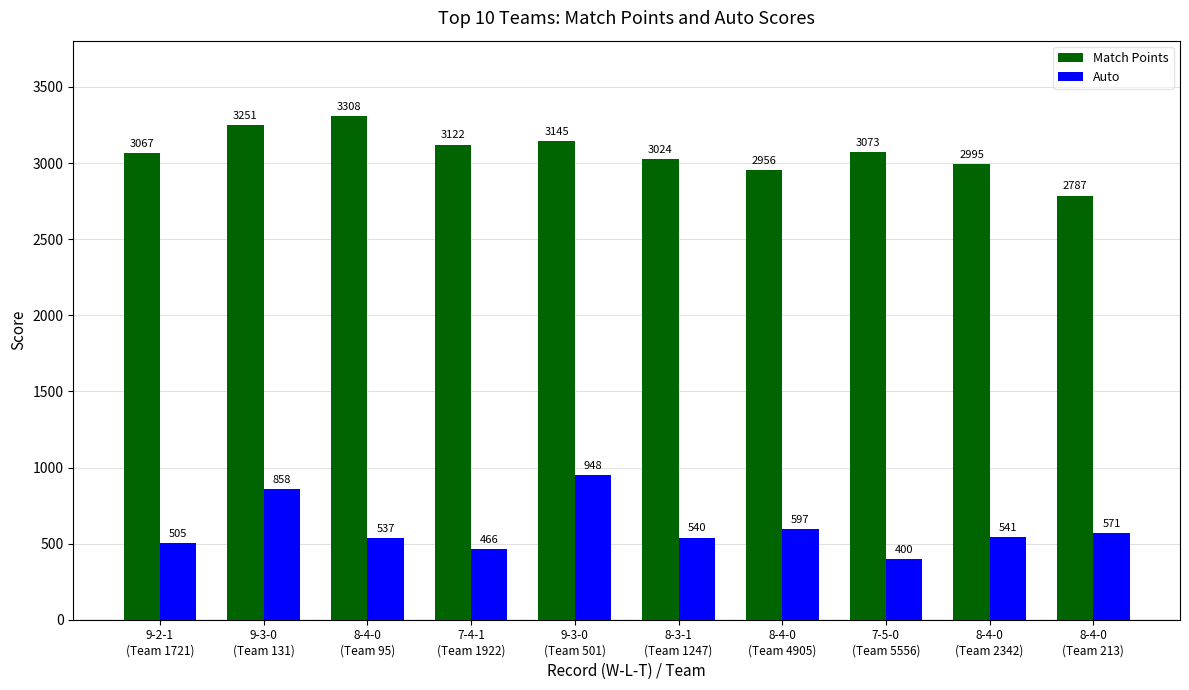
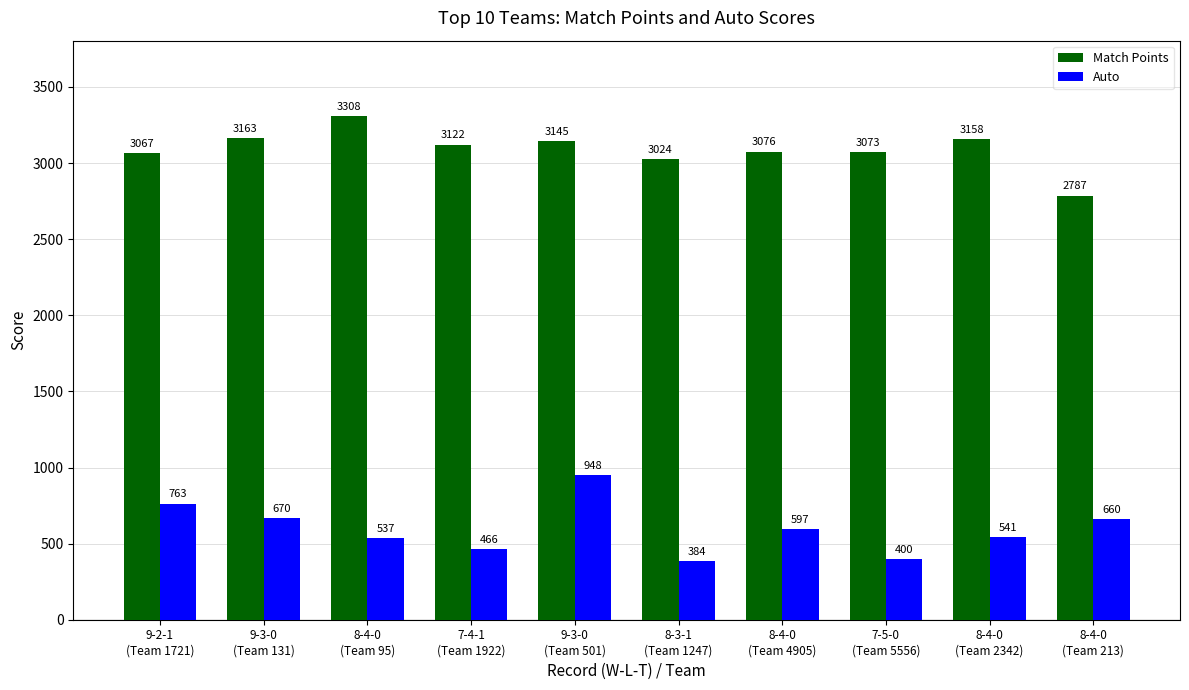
Auto, 9-2-1 (Team 1721): 505 -> 763
Match Points, 9-3-0 (Team 131): 3251 -> 3163
Auto, 9-3-0 (Team 131): 858 -> 670
Auto, 8-3-1 (Team 1247): 540 -> 384
Match Points, 8-4-0 (Team 4905): 2956 -> 3076
Match Points, 8-4-0 (Team 2342): 2995 -> 3158
Auto, 8-4-0 (Team 213): 571 -> 660
